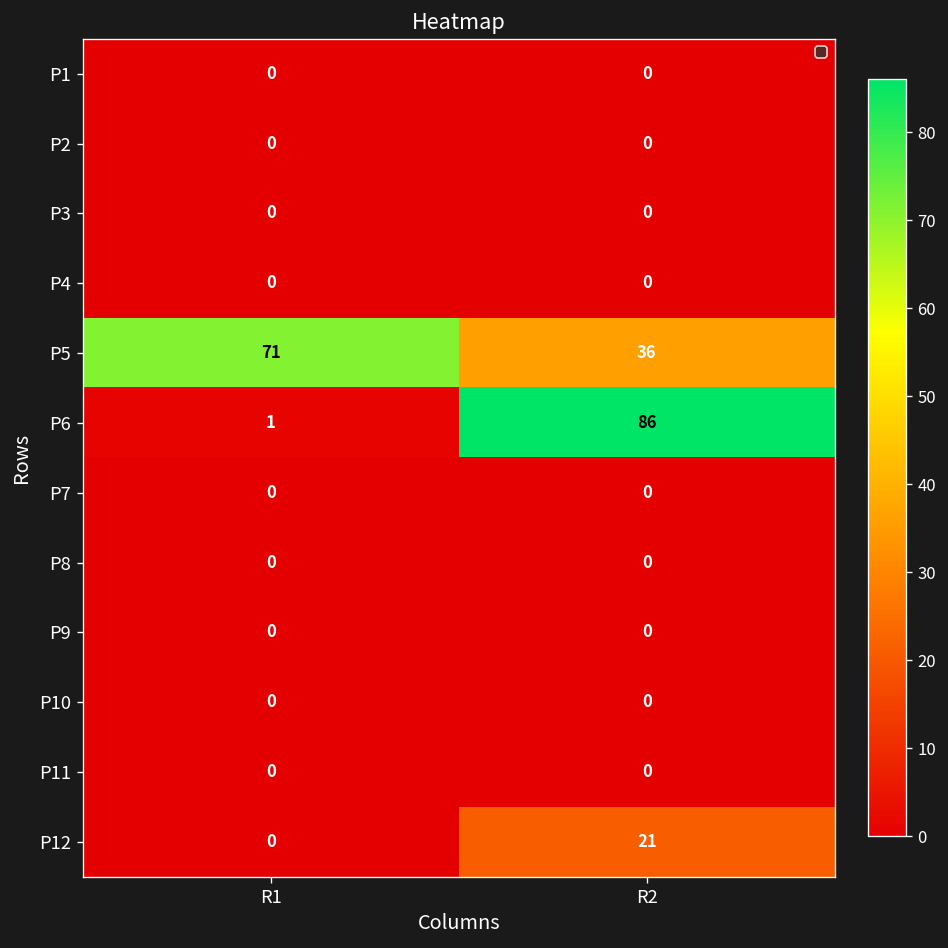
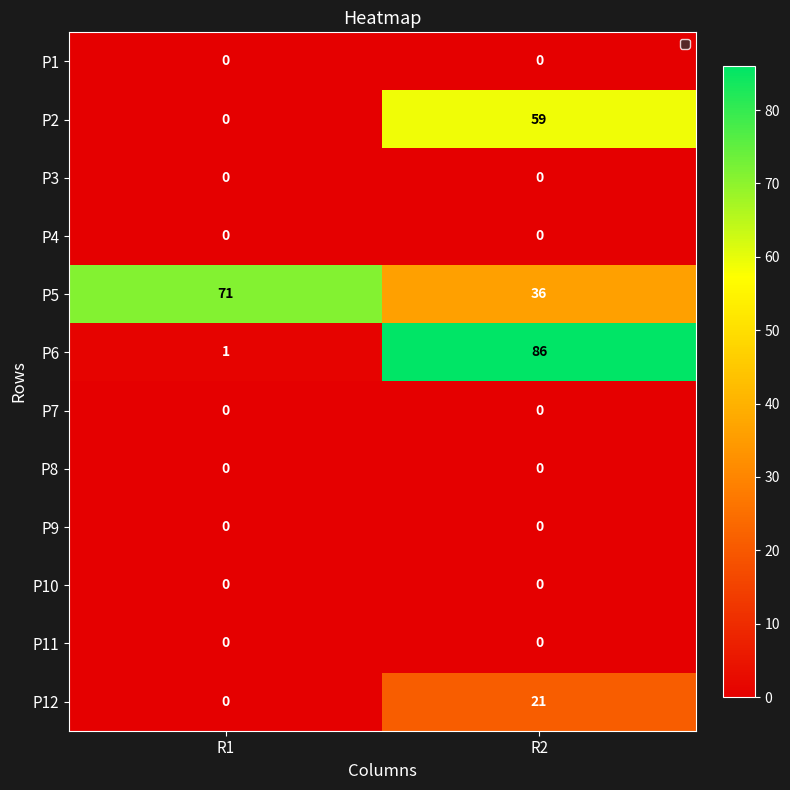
P2, R2: 0 -> 59
